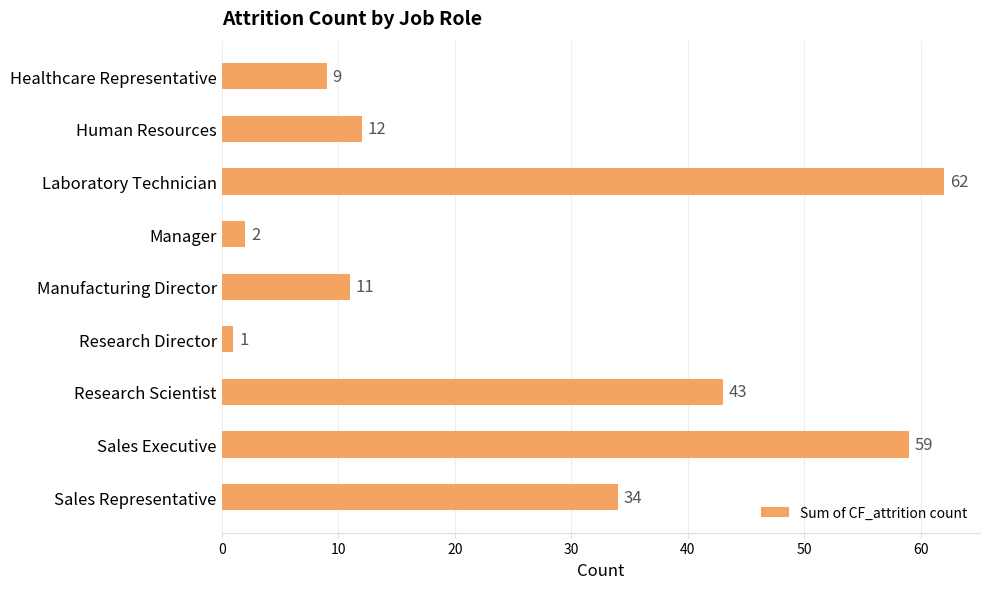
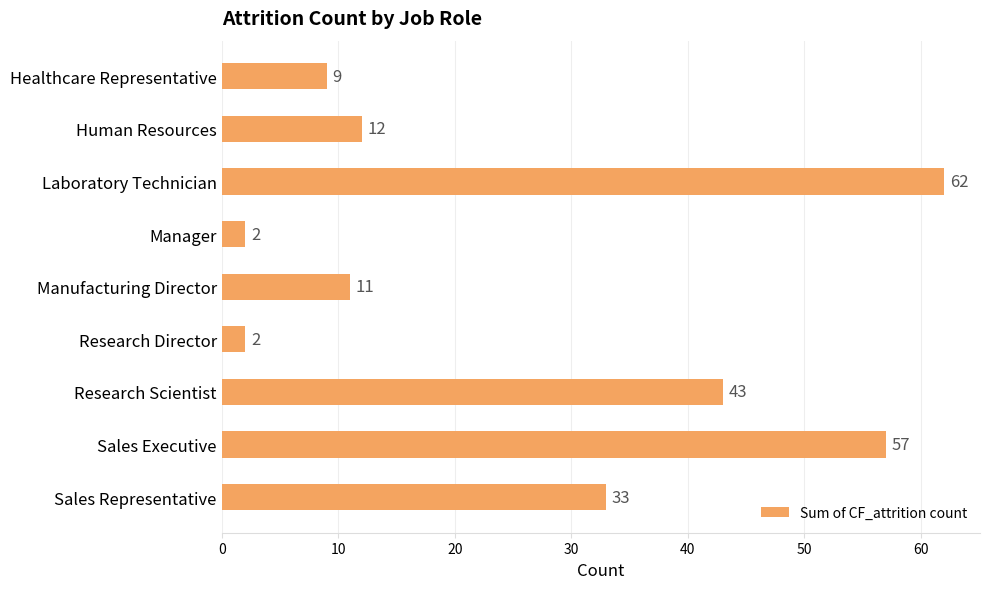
Research Director: 1 -> 2
Sales Executive: 59 -> 57
Sales Representative: 34 -> 33
